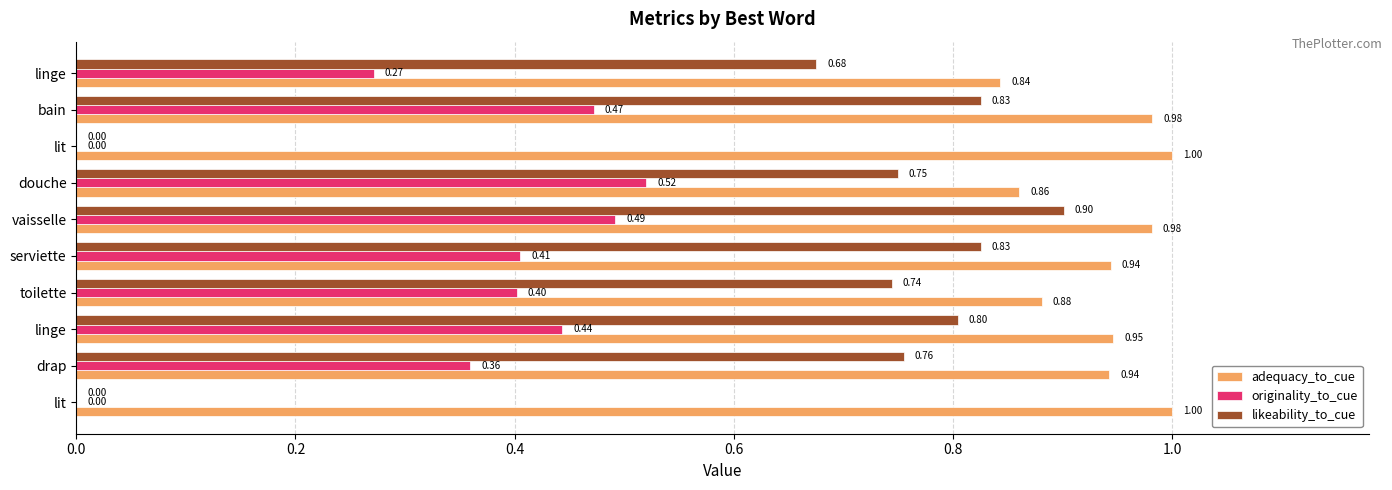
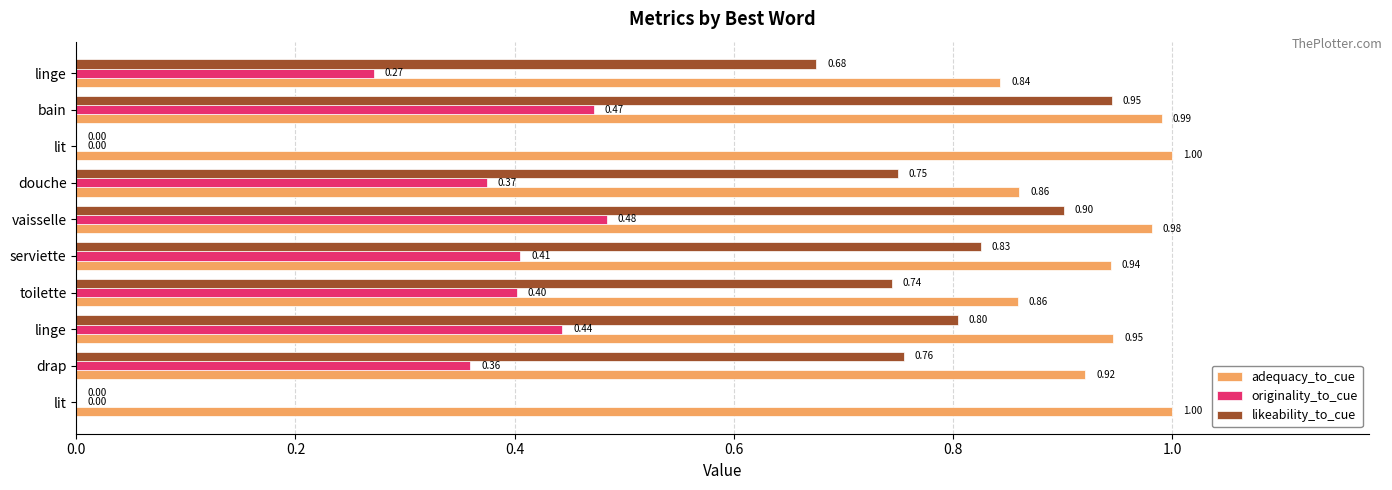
likeability_to_cue, bain: 0.83 -> 0.95
adequacy_to_cue, bain: 0.98 -> 0.99
originality_to_cue, douche: 0.52 -> 0.37
originality_to_cue, vaisselle: 0.49 -> 0.48
adequacy_to_cue, toilette: 0.88 -> 0.86
adequacy_to_cue, drap: 0.94 -> 0.92
